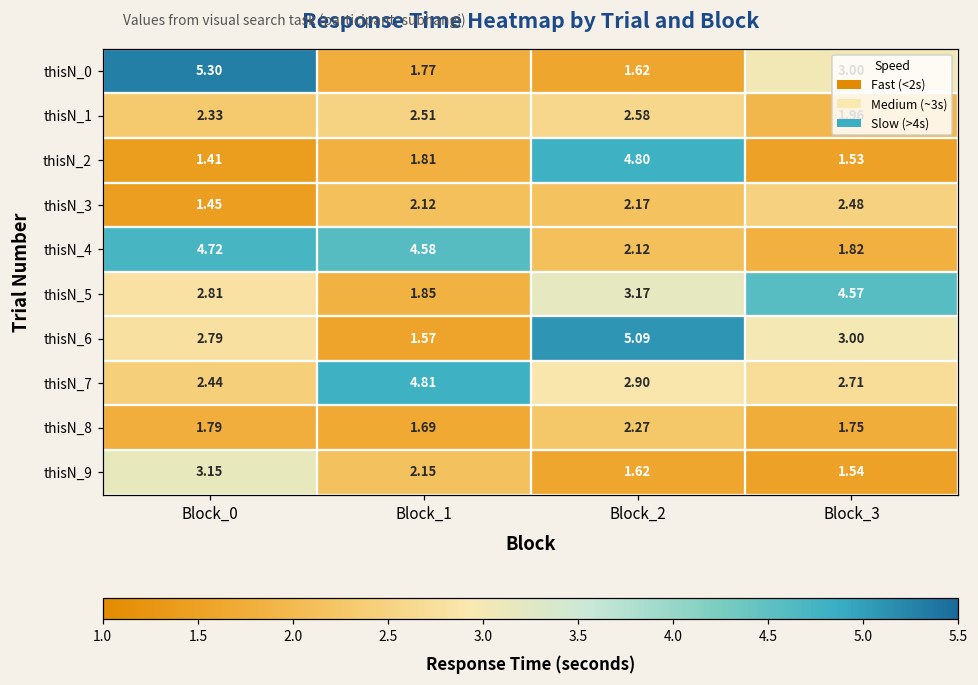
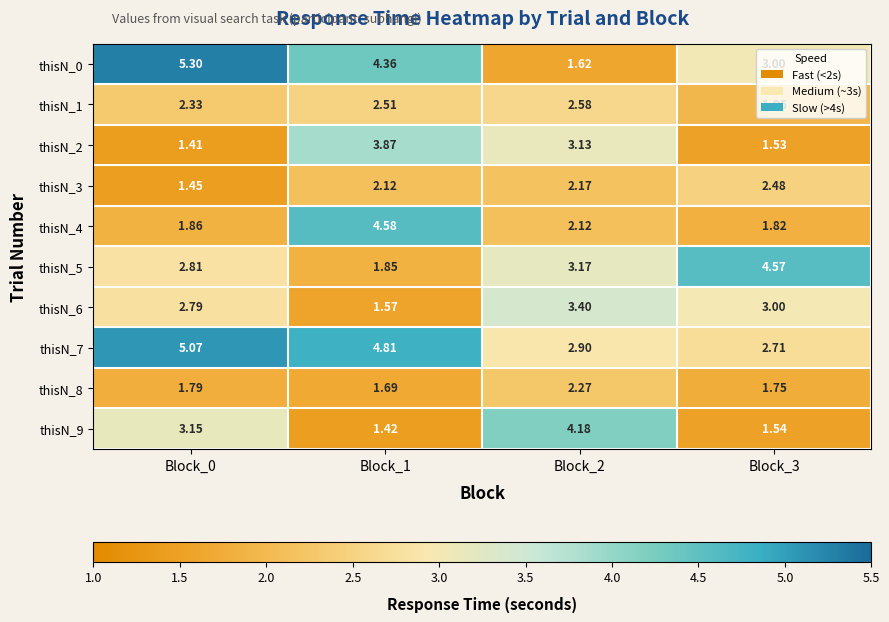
thisN_0, Block_1: 1.77 -> 4.36
thisN_2, Block_1: 1.81 -> 3.87
thisN_2, Block_2: 4.80 -> 3.13
thisN_4, Block_0: 4.72 -> 1.86
thisN_6, Block_2: 5.09 -> 3.40
thisN_7, Block_0: 2.44 -> 5.07
thisN_9, Block_1: 2.15 -> 1.42
thisN_9, Block_2: 1.62 -> 4.18
